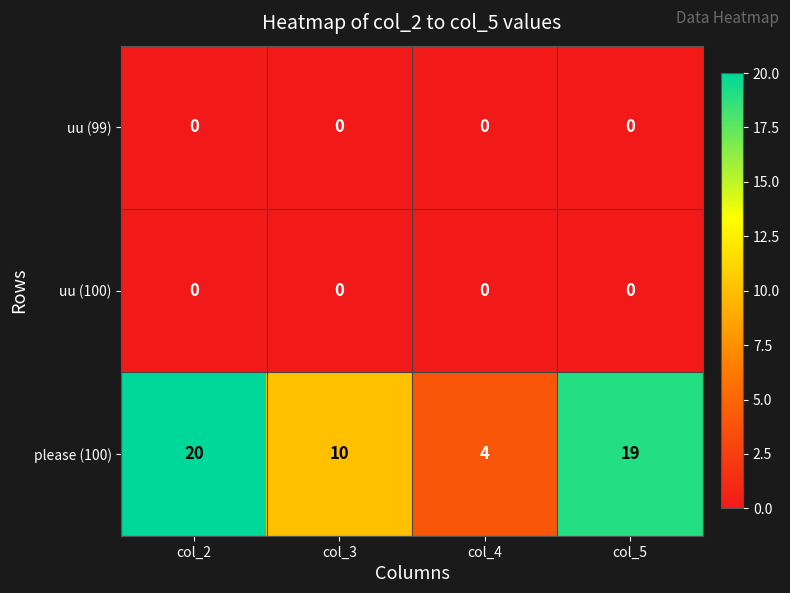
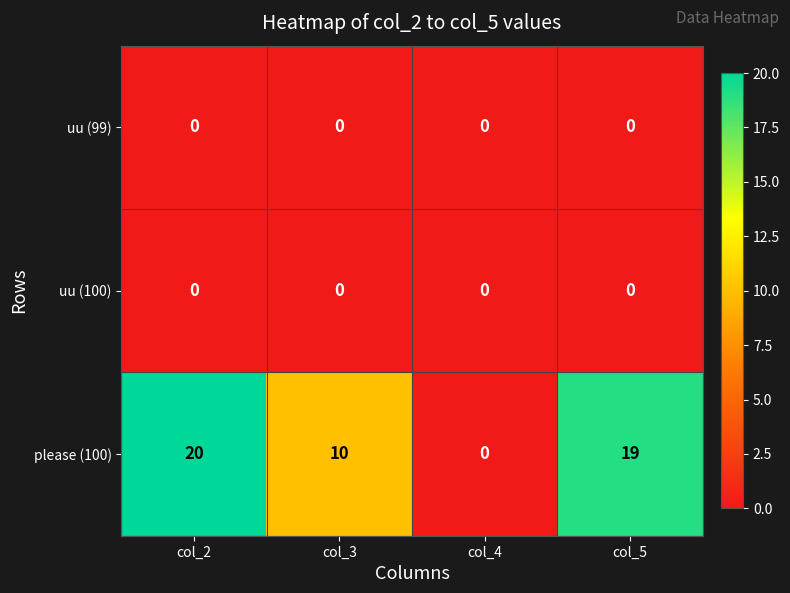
please (100), col_4: 4 -> 0
